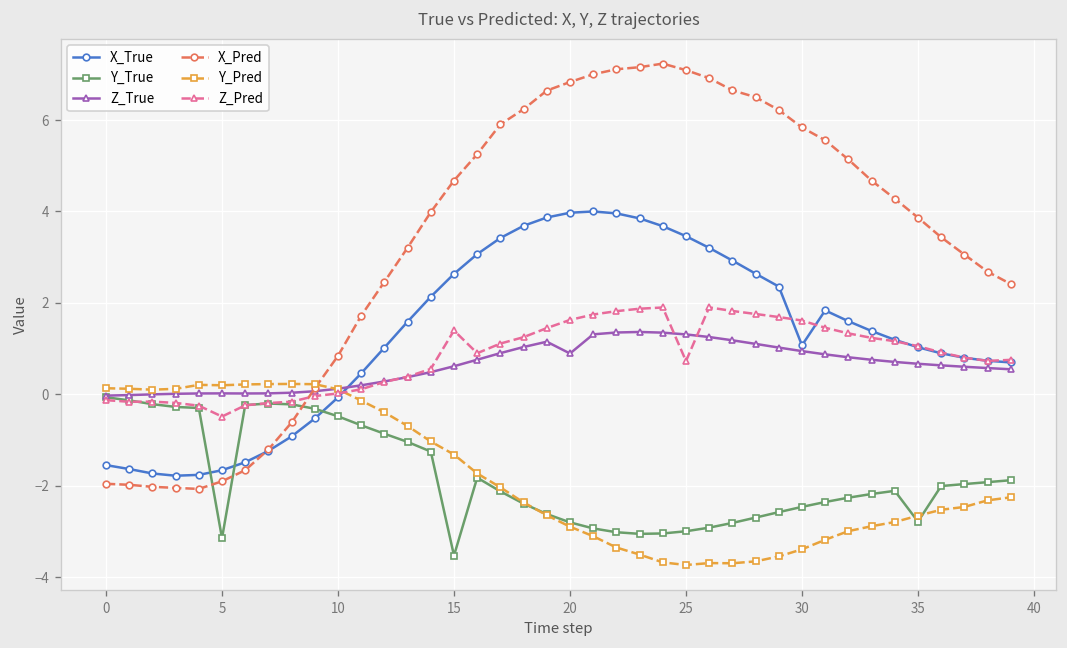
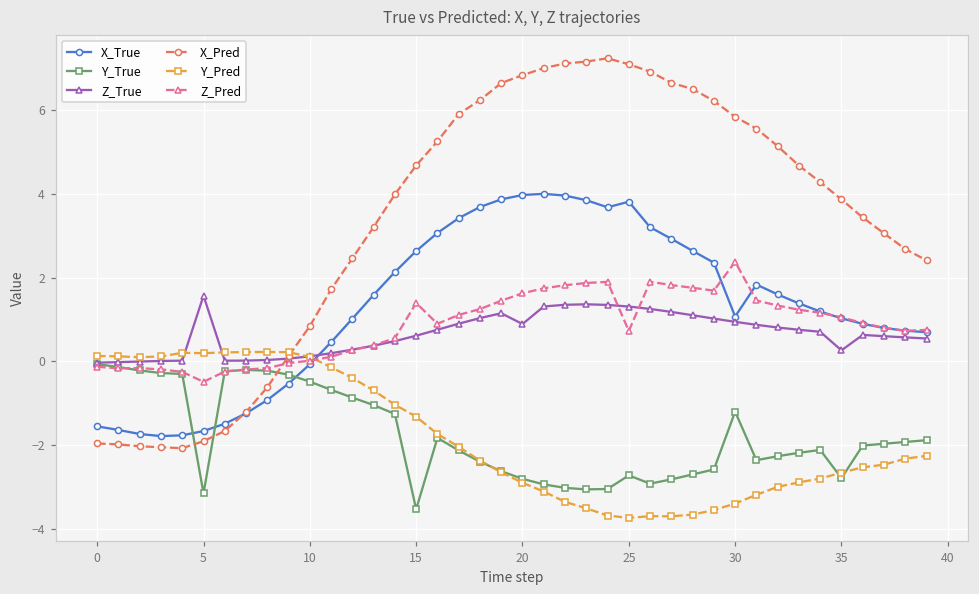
Z_True, 5: 0.0 -> 1.6
X_True, 25: 3.5 -> 3.8
Y_True, 25: -3.0 -> -2.7
Y_True, 30: -2.5 -> -1.2
Z_Pred, 30: 1.6 -> 2.4
Z_True, 35: 0.7 -> 0.3
